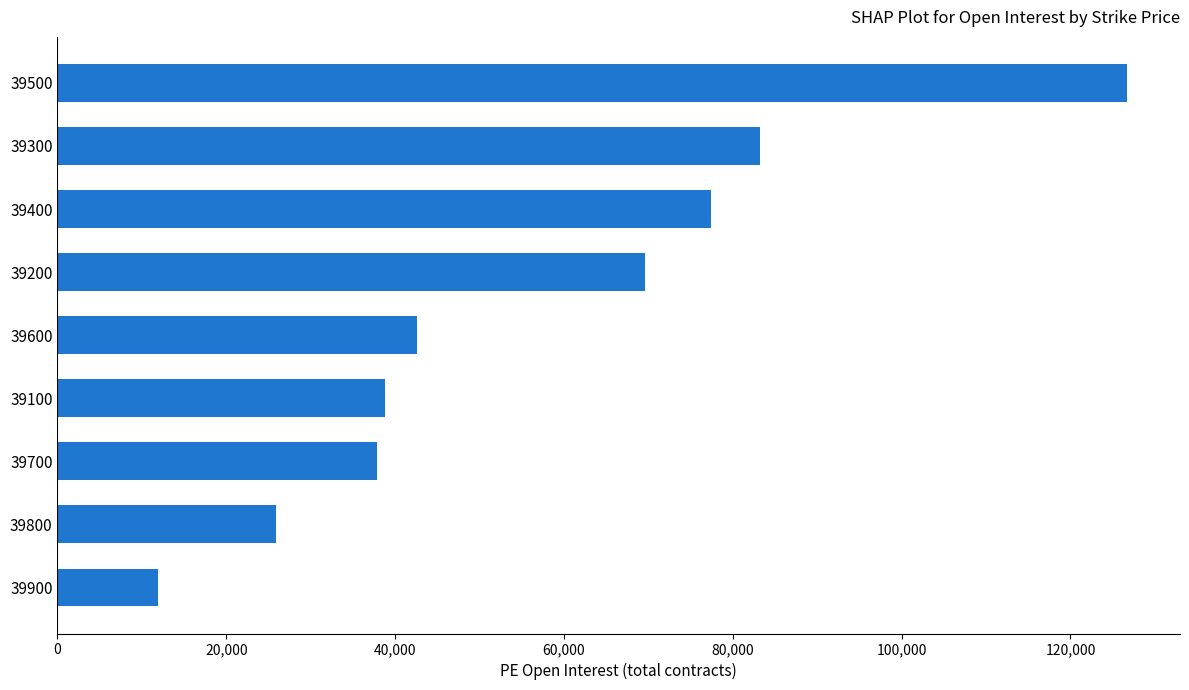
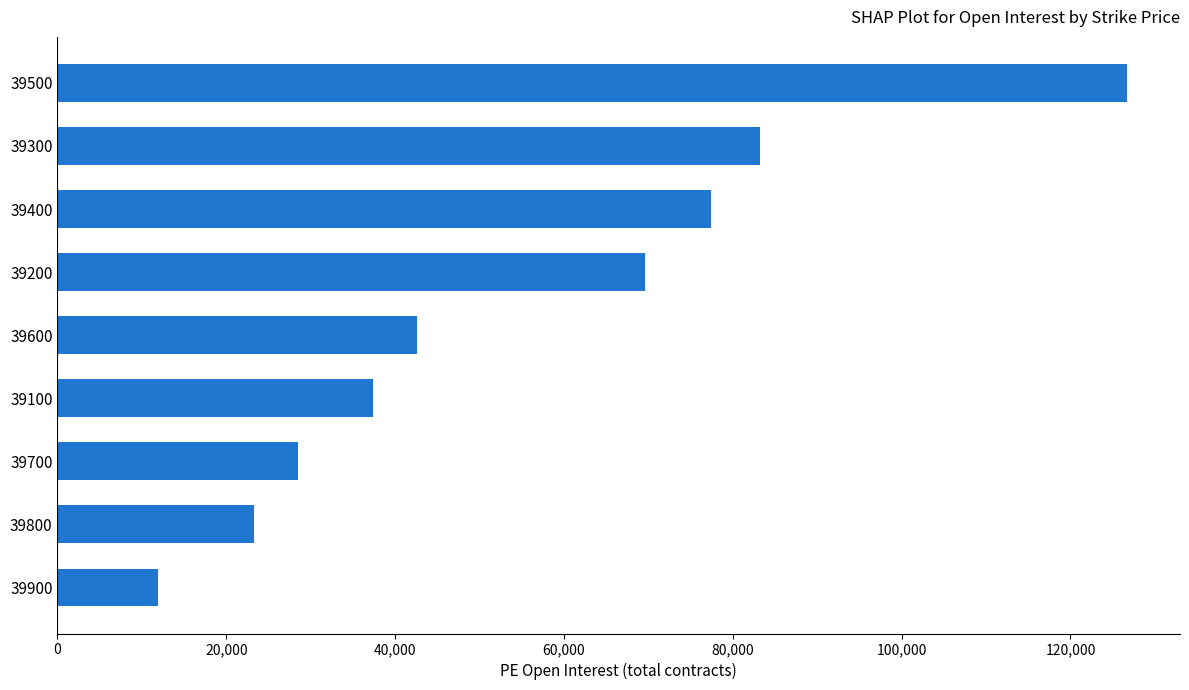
39100: 39,000 -> 37,000
39700: 38,000 -> 28,000
39800: 26,000 -> 23,000
